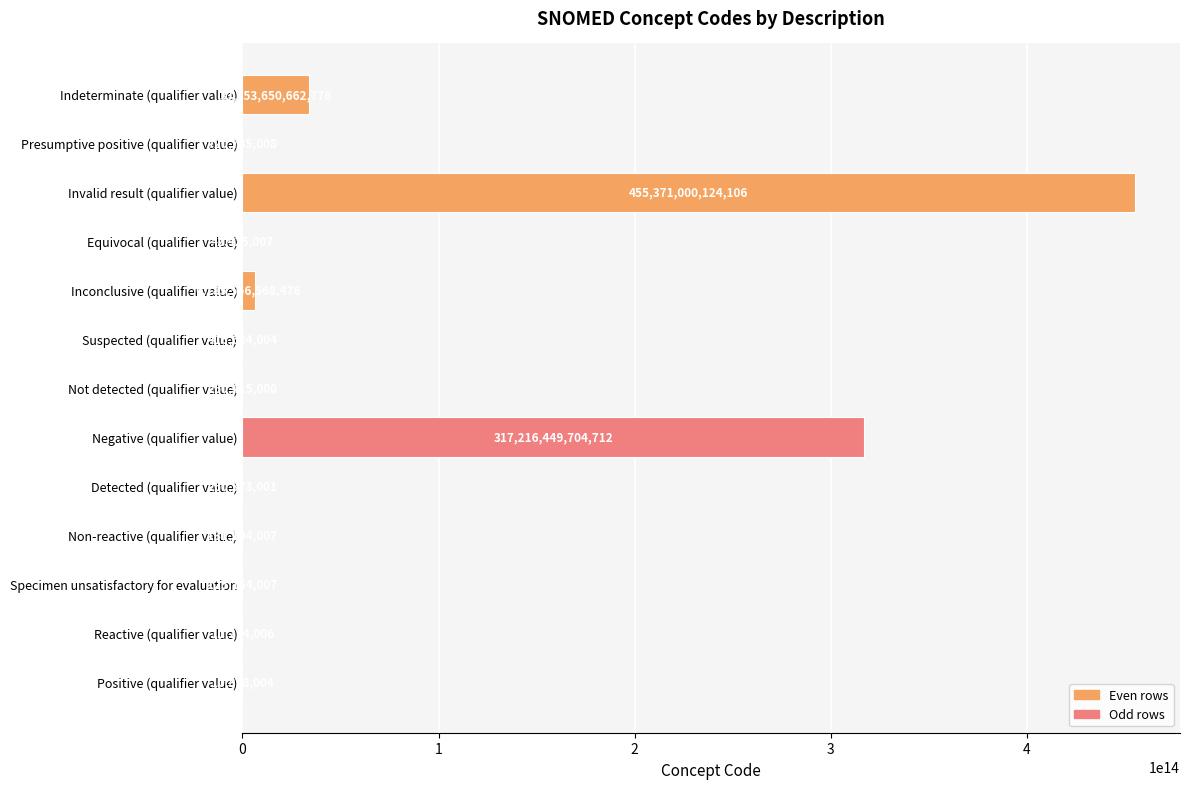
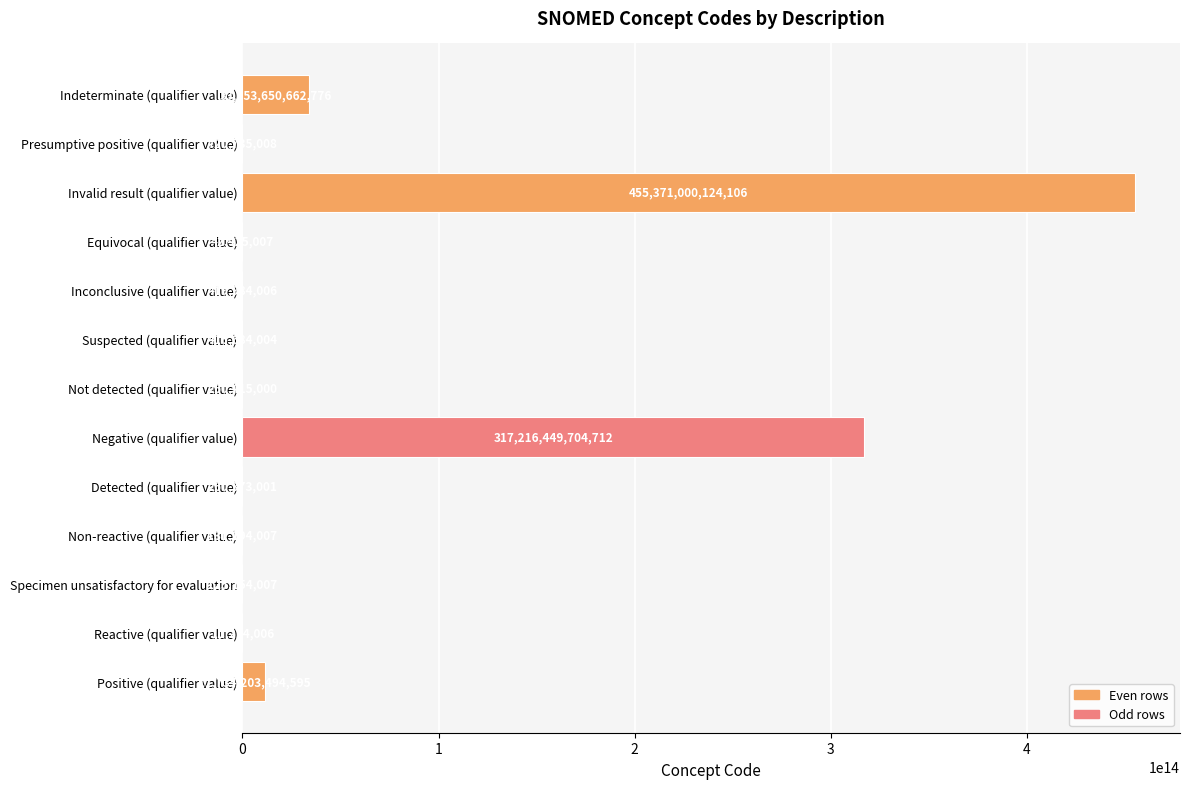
Inconclusive (qualifier value): 6000000000000 -> 0
Positive (qualifier value): 0 -> 12000000000000
